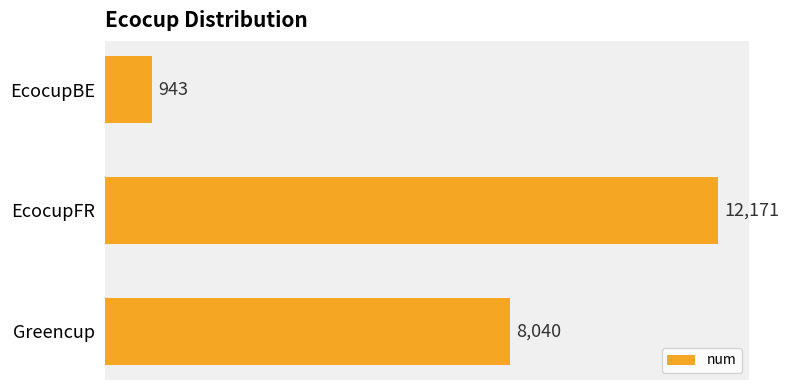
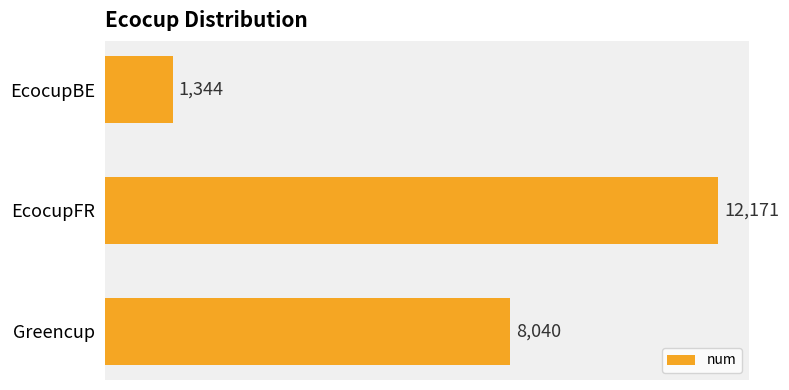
EcocupBE: 943 -> 1,344
